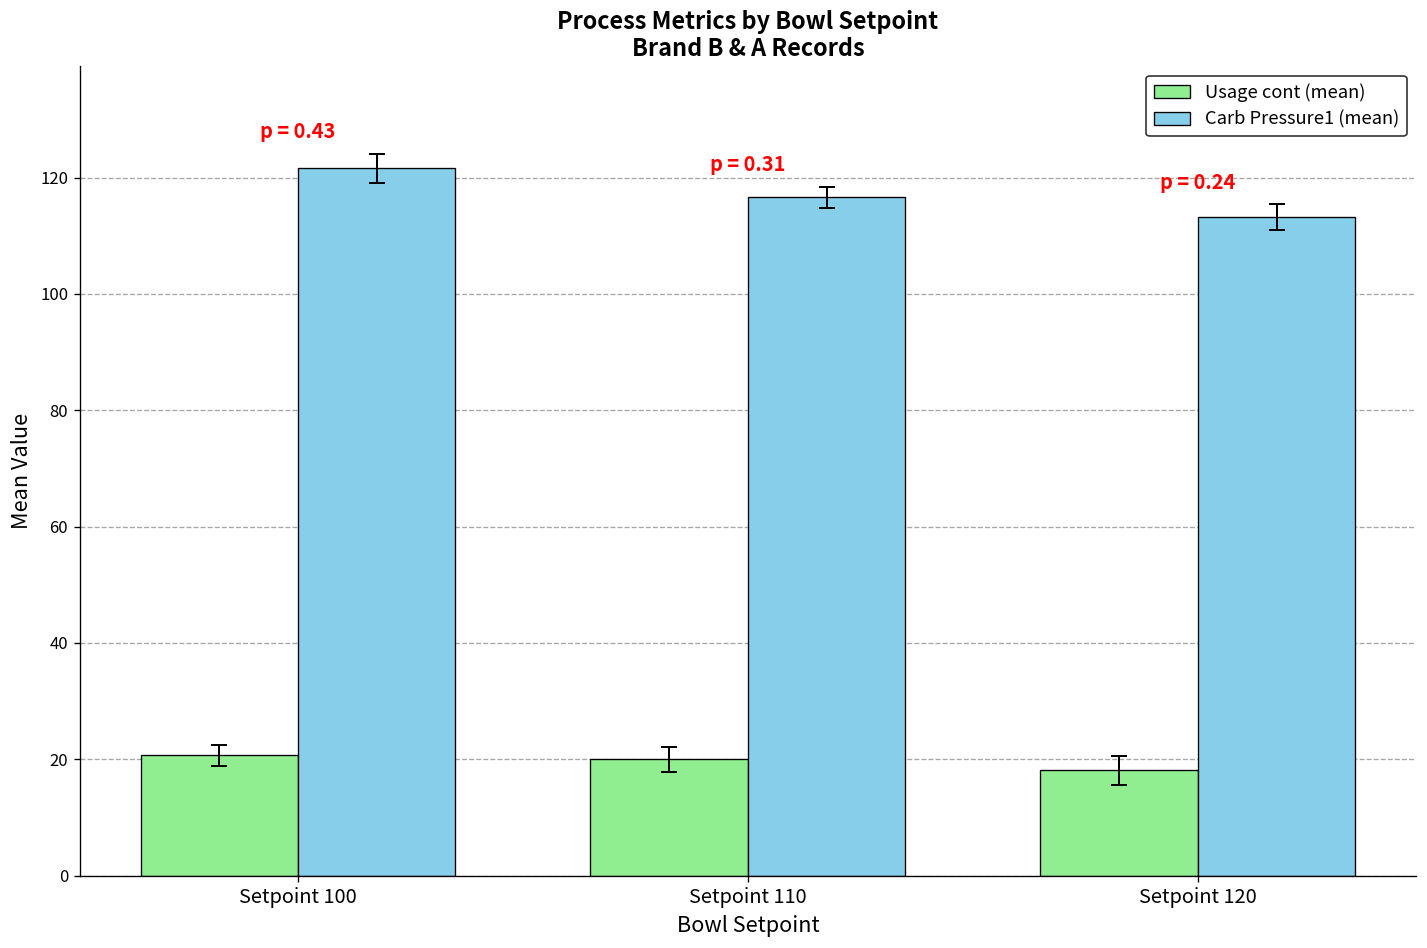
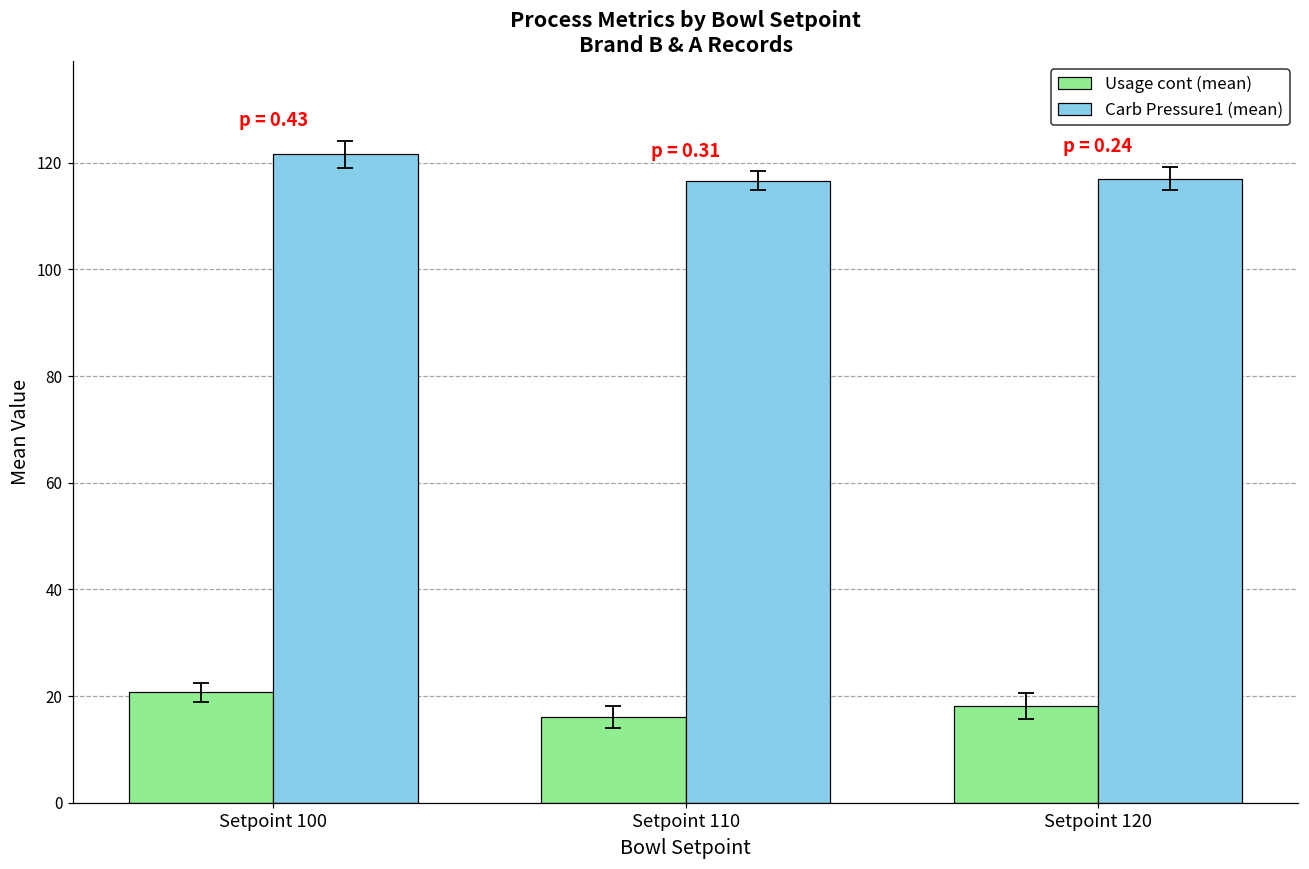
Usage cont (mean), Setpoint 110: 20 -> 16
Carb Pressure1 (mean), Setpoint 120: 113 -> 117
